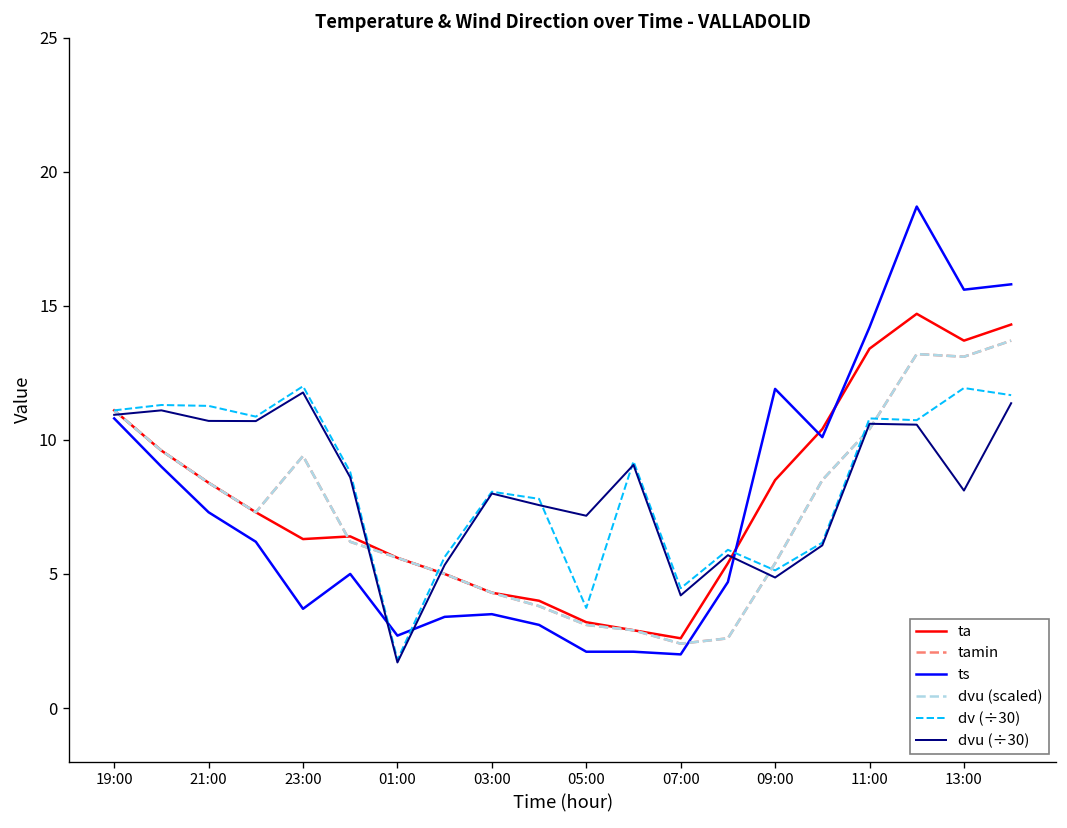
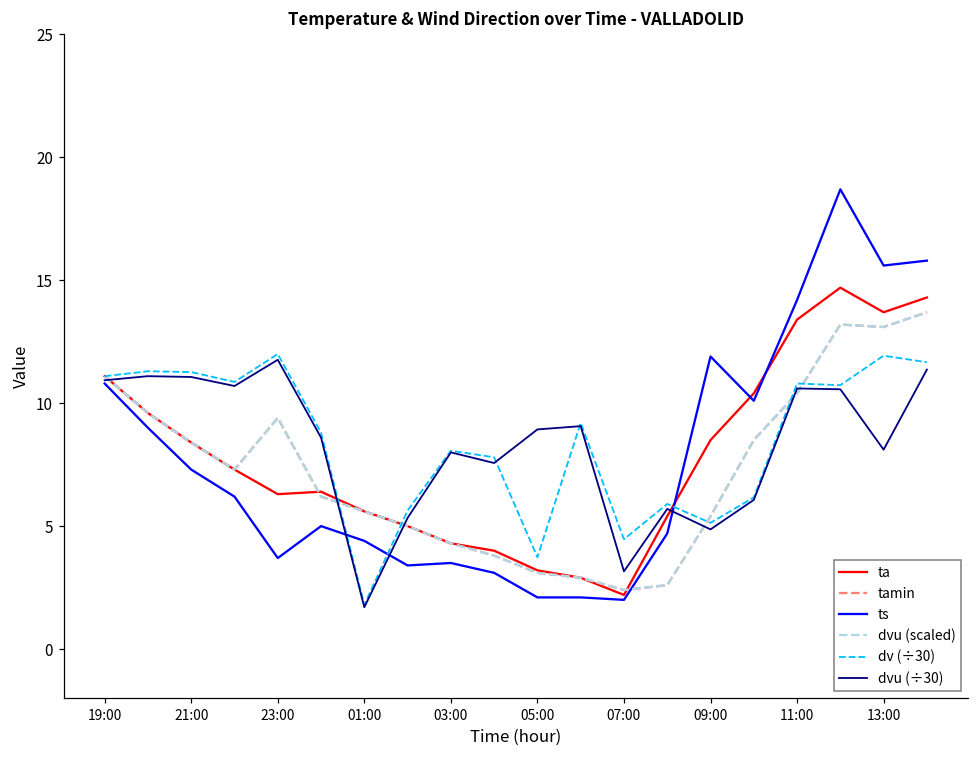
dvu (÷30), 21:00: 10.7 -> 11.1
ts, 01:00: 2.7 -> 4.4
dvu (÷30), 05:00: 7.2 -> 8.9
ta, 07:00: 2.6 -> 2.2
dvu (÷30), 07:00: 4.2 -> 3.2
